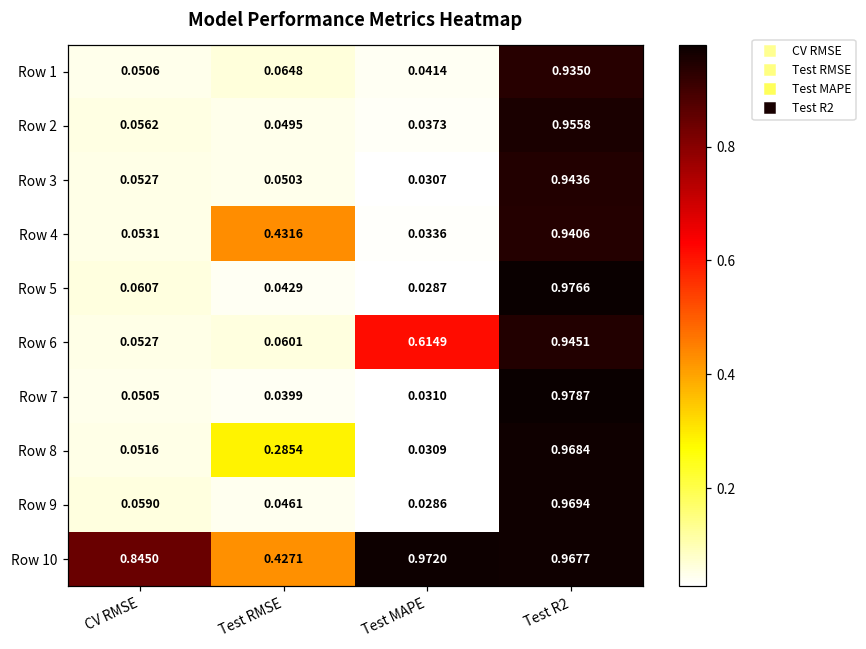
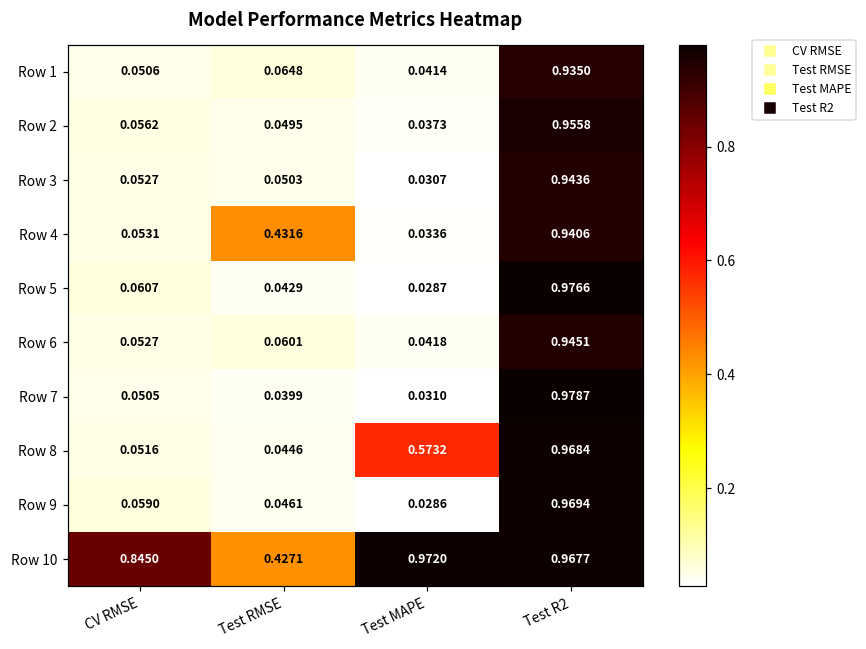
Row 6, Test MAPE: 0.6149 -> 0.0418
Row 8, Test RMSE: 0.2854 -> 0.0446
Row 8, Test MAPE: 0.0309 -> 0.5732
